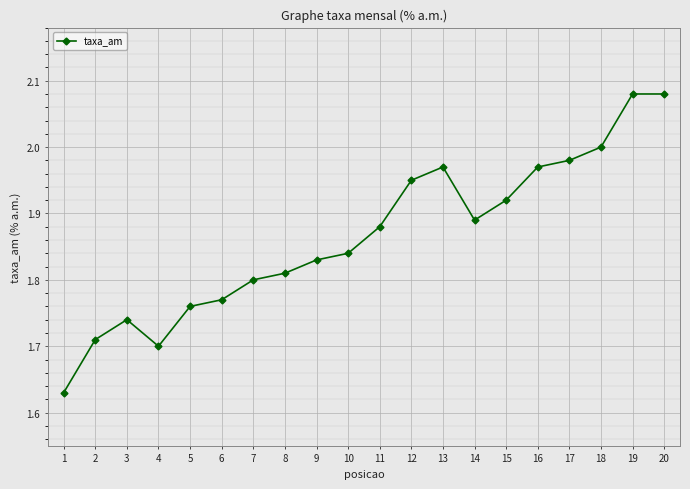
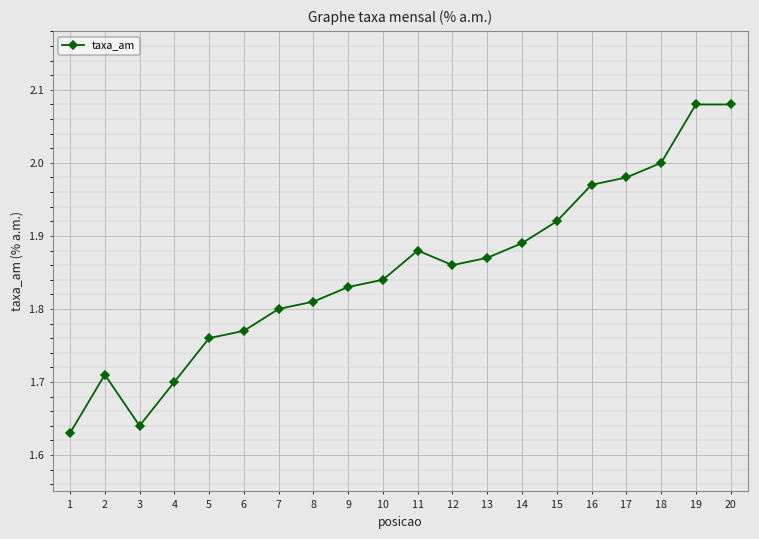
3: 1.74 -> 1.64
12: 1.95 -> 1.86
13: 1.97 -> 1.87
